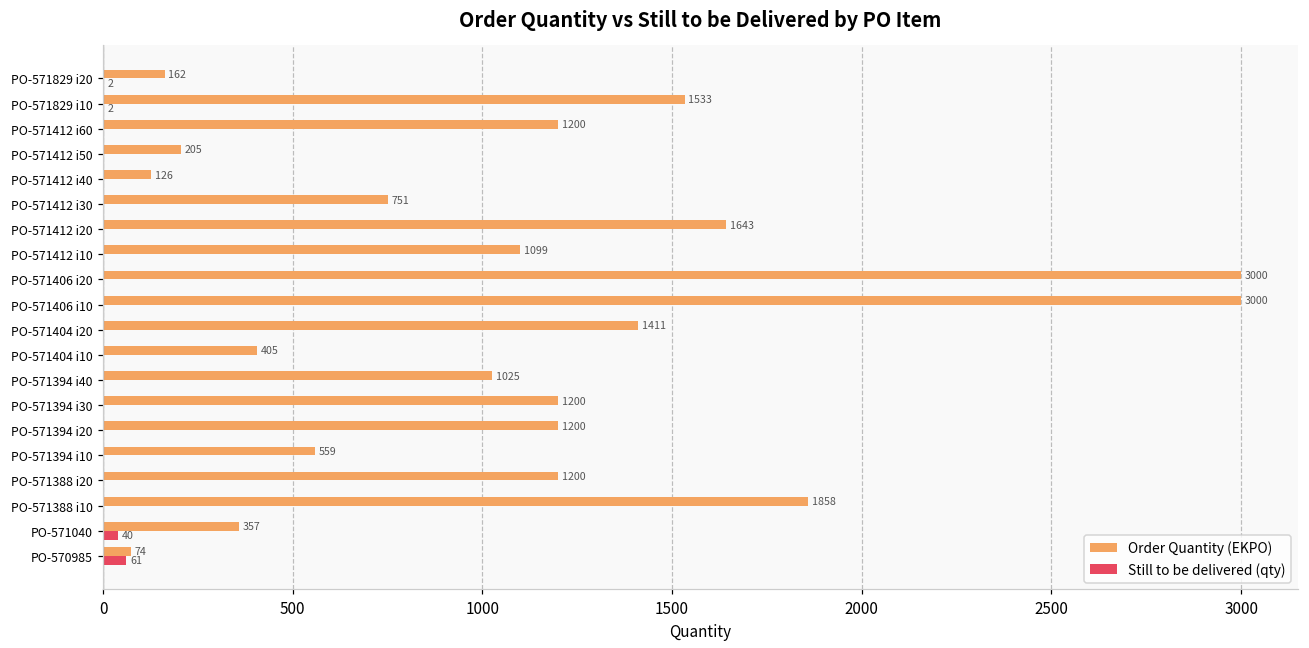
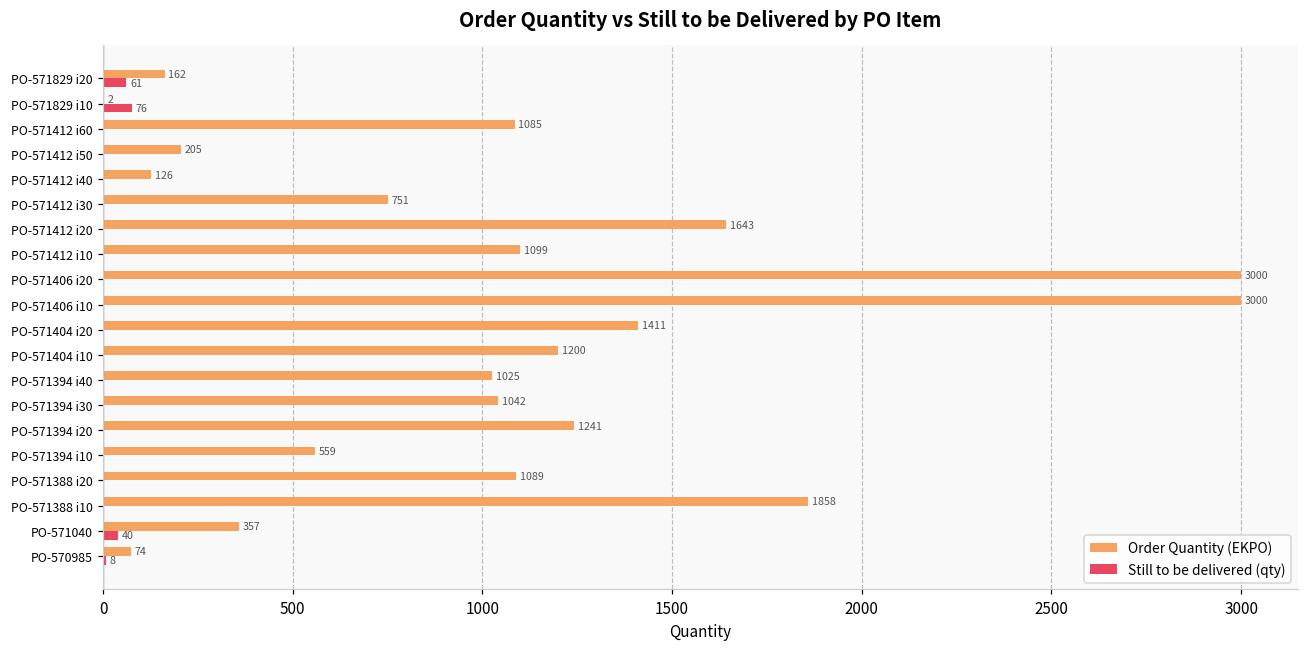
Still to be delivered (qty), PO-571829 i20: 2 -> 61
Order Quantity (EKPO), PO-571829 i10: 1533 -> 2
Still to be delivered (qty), PO-571829 i10: 2 -> 76
Order Quantity (EKPO), PO-571412 i60: 1200 -> 1085
Order Quantity (EKPO), PO-571404 i10: 405 -> 1200
Order Quantity (EKPO), PO-571394 i30: 1200 -> 1042
Order Quantity (EKPO), PO-571394 i20: 1200 -> 1241
Order Quantity (EKPO), PO-571388 i20: 1200 -> 1089
Still to be delivered (qty), PO-570985: 61 -> 8
